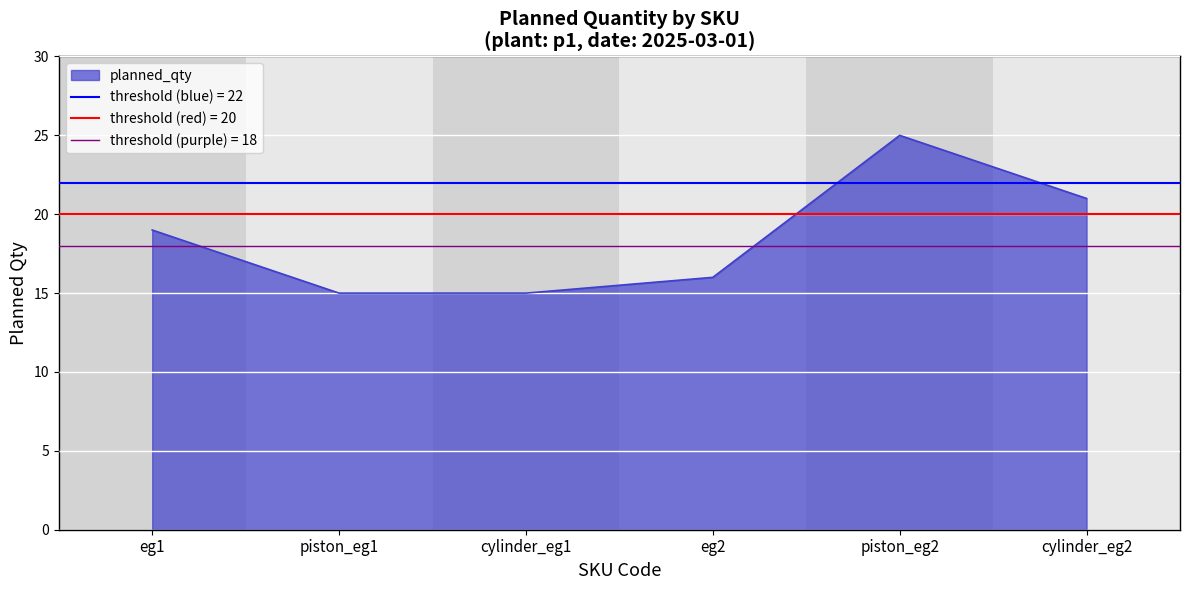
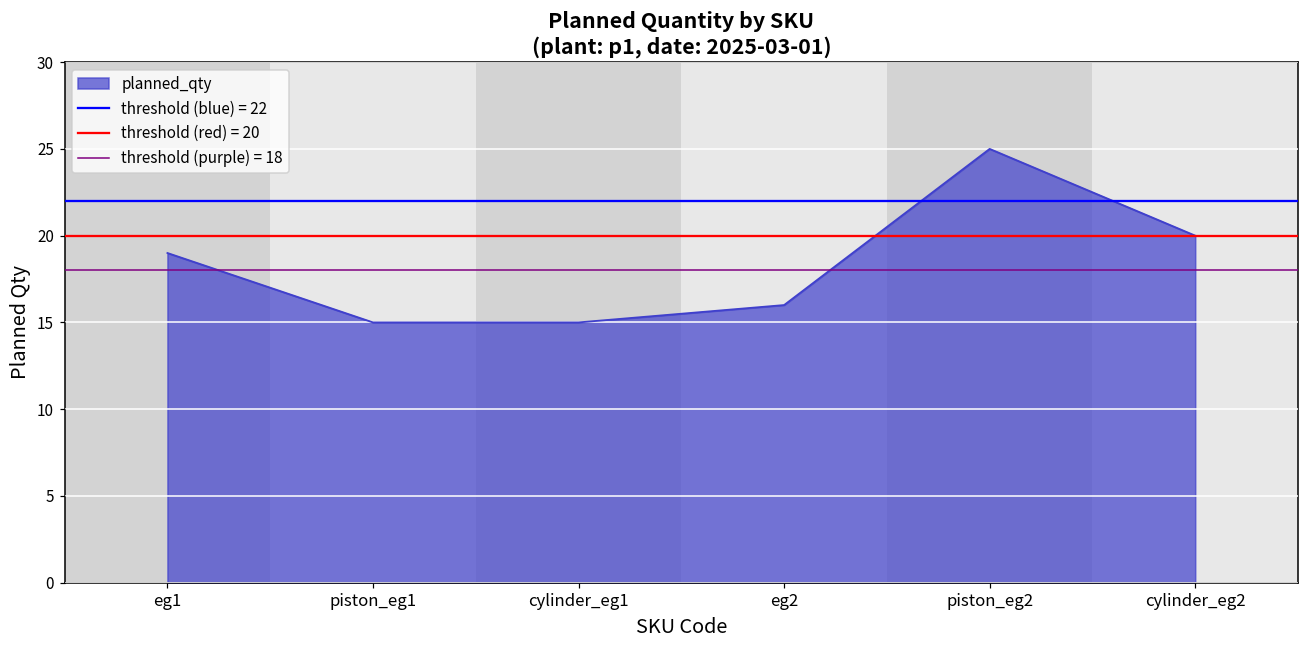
cylinder_eg2: 21 -> 20
